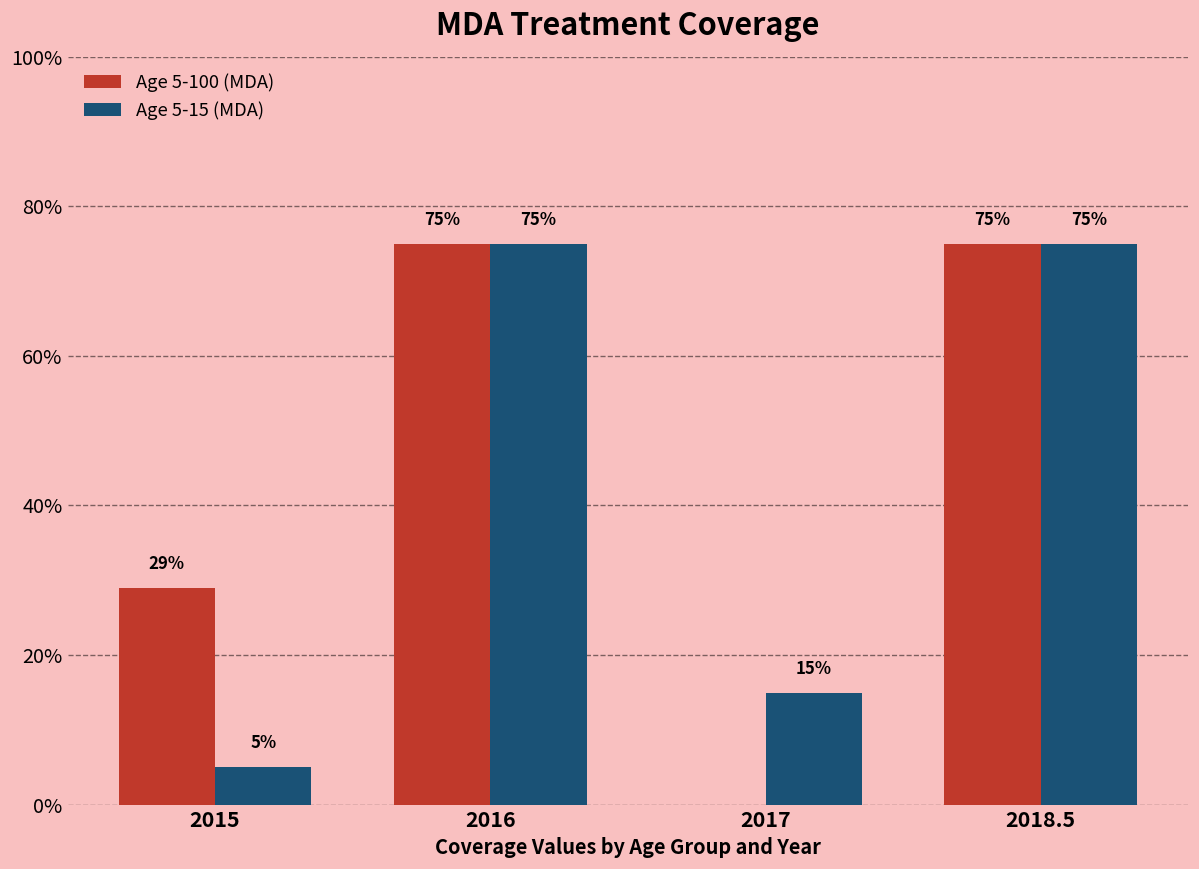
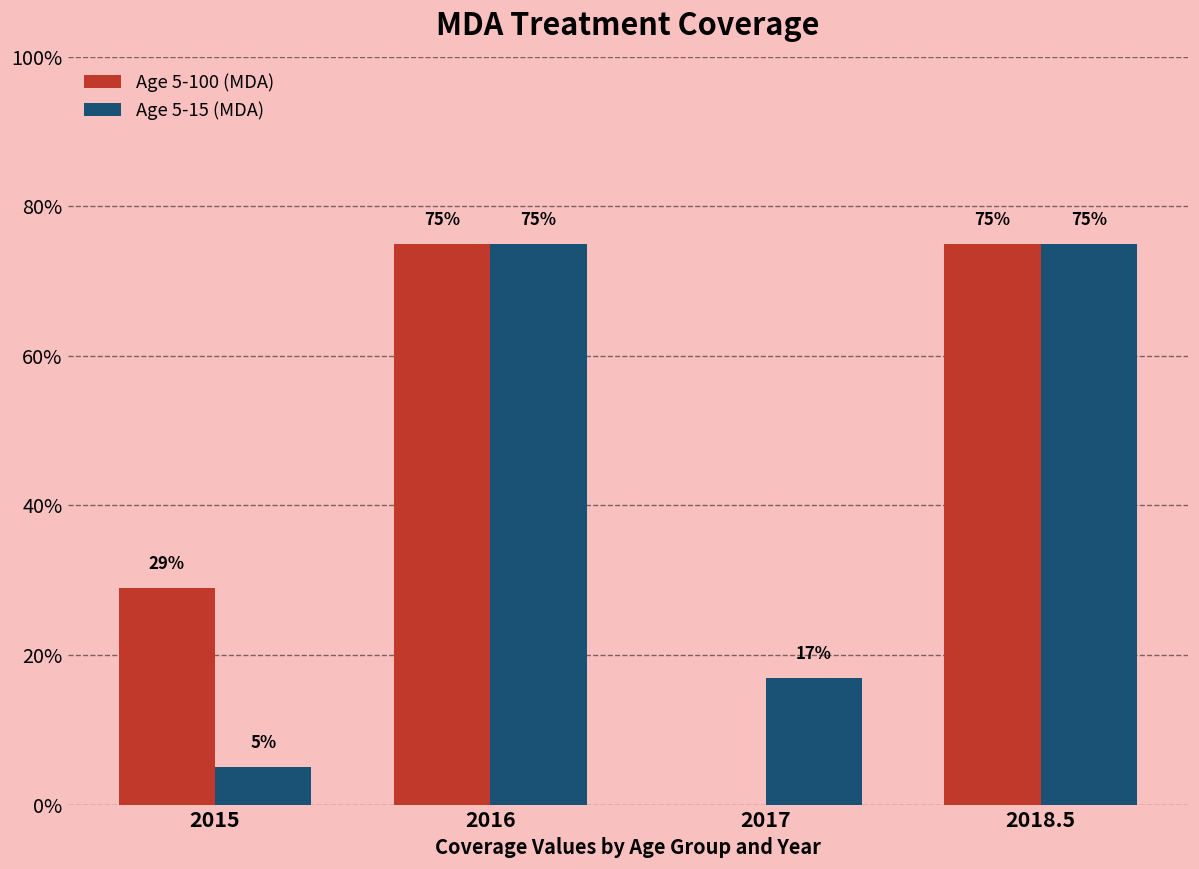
Age 5-15 (MDA), 2017: 15% -> 17%
